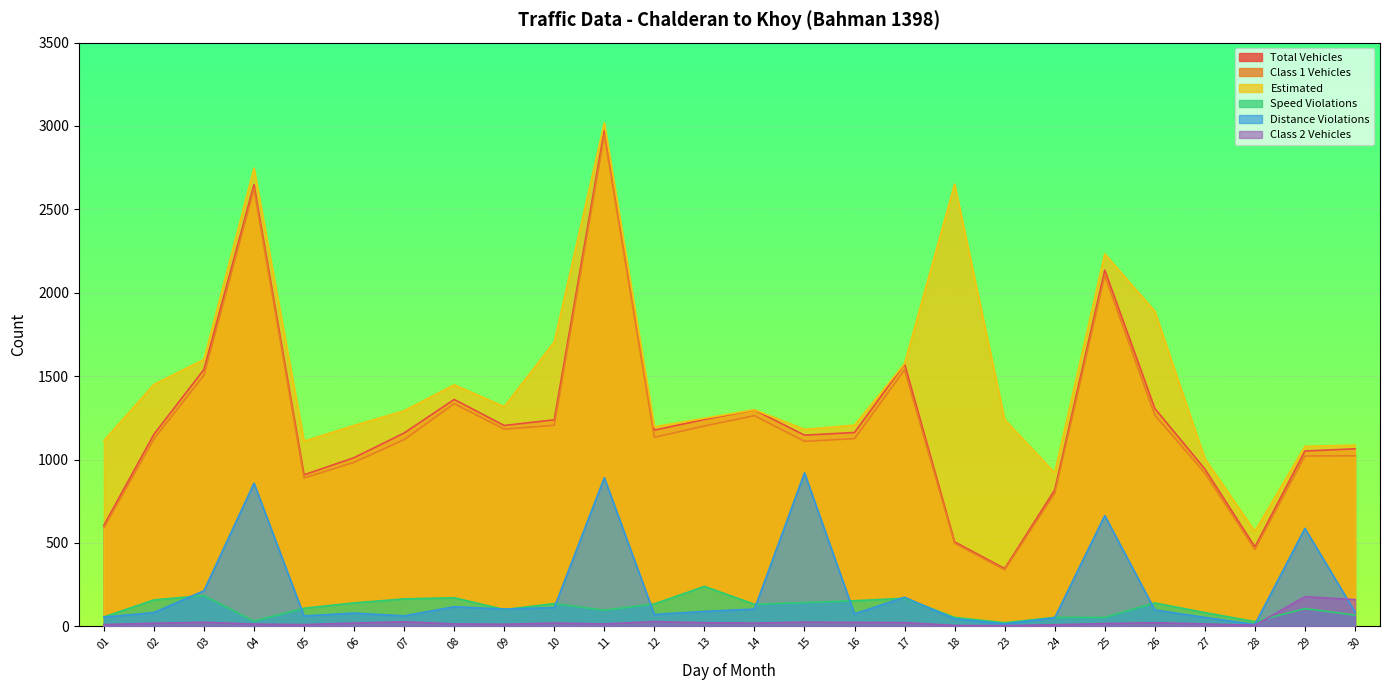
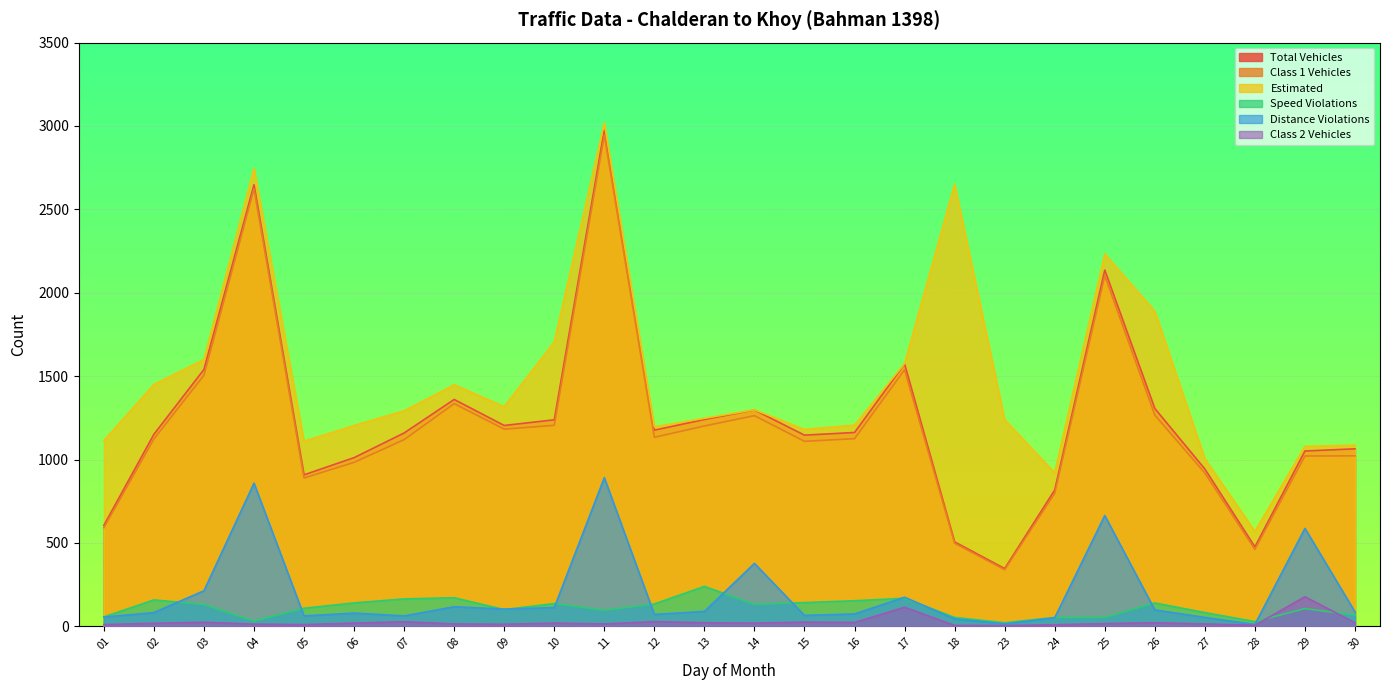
Speed Violations, 03: 180 -> 130
Distance Violations, 14: 100 -> 380
Distance Violations, 15: 920 -> 70
Class 2 Vehicles, 17: 20 -> 110
Class 2 Vehicles, 30: 160 -> 20
